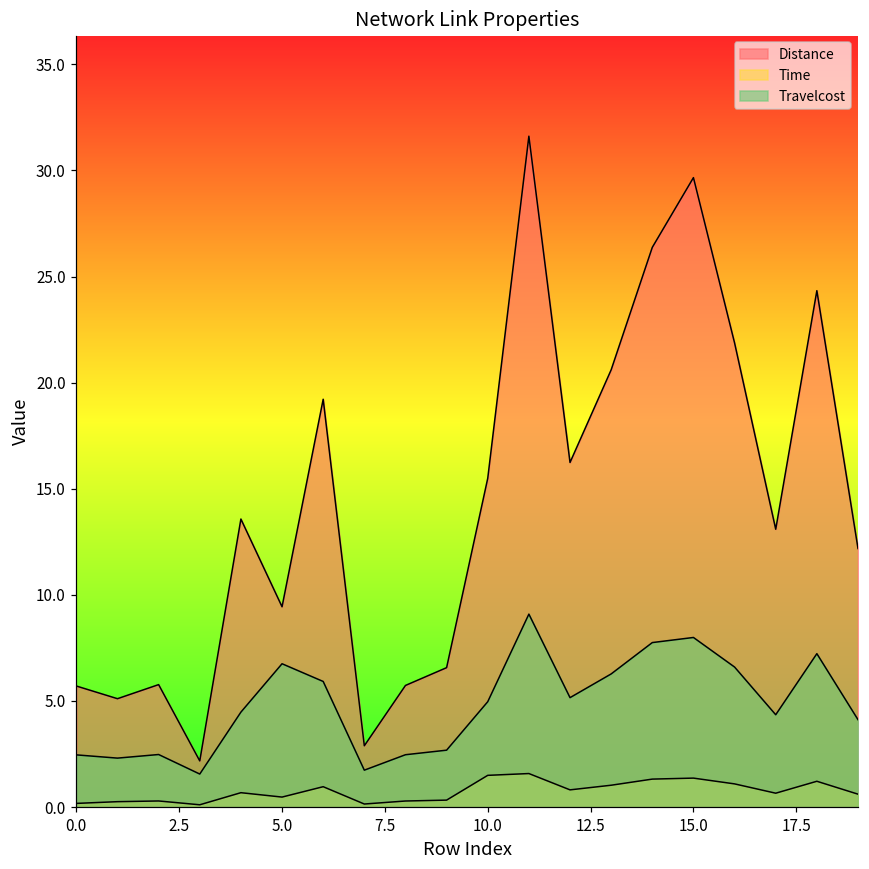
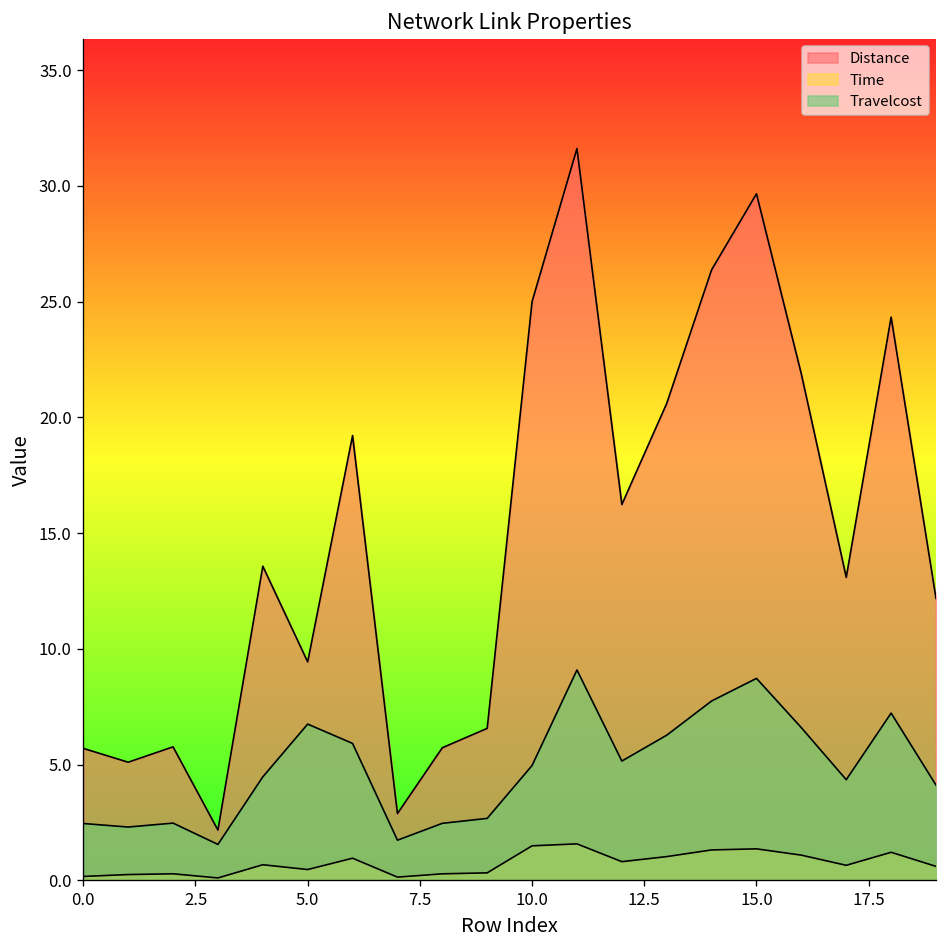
Distance, 10.0: 15.5 -> 25.0
Travelcost, 15.0: 8.0 -> 8.7
